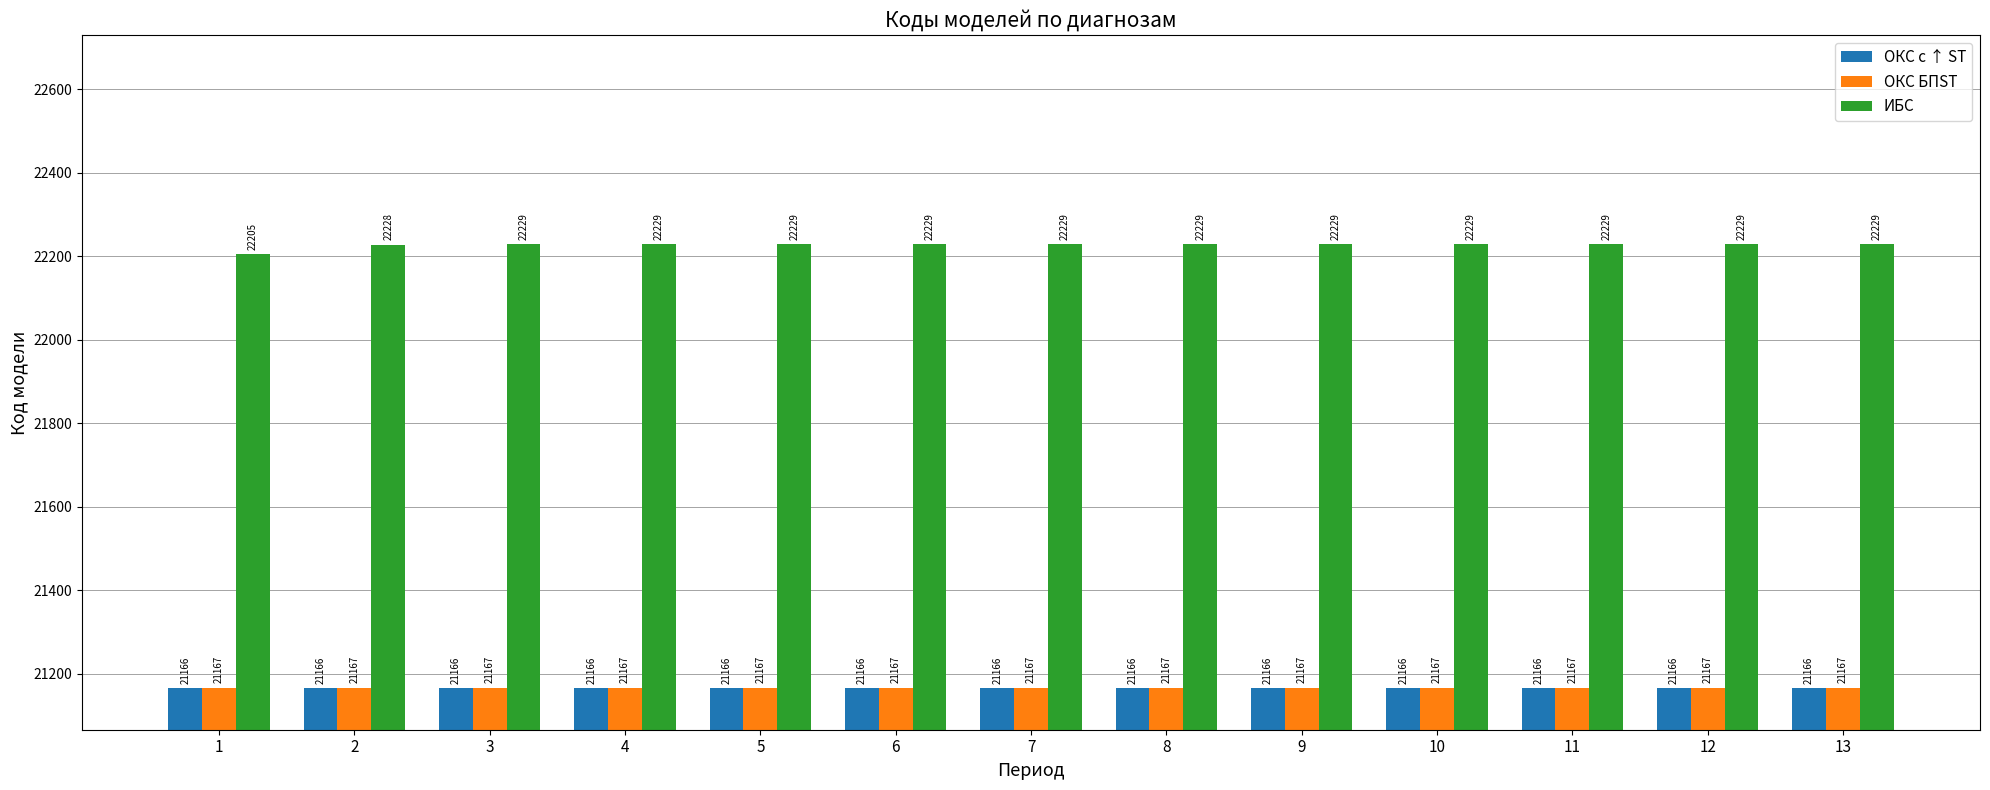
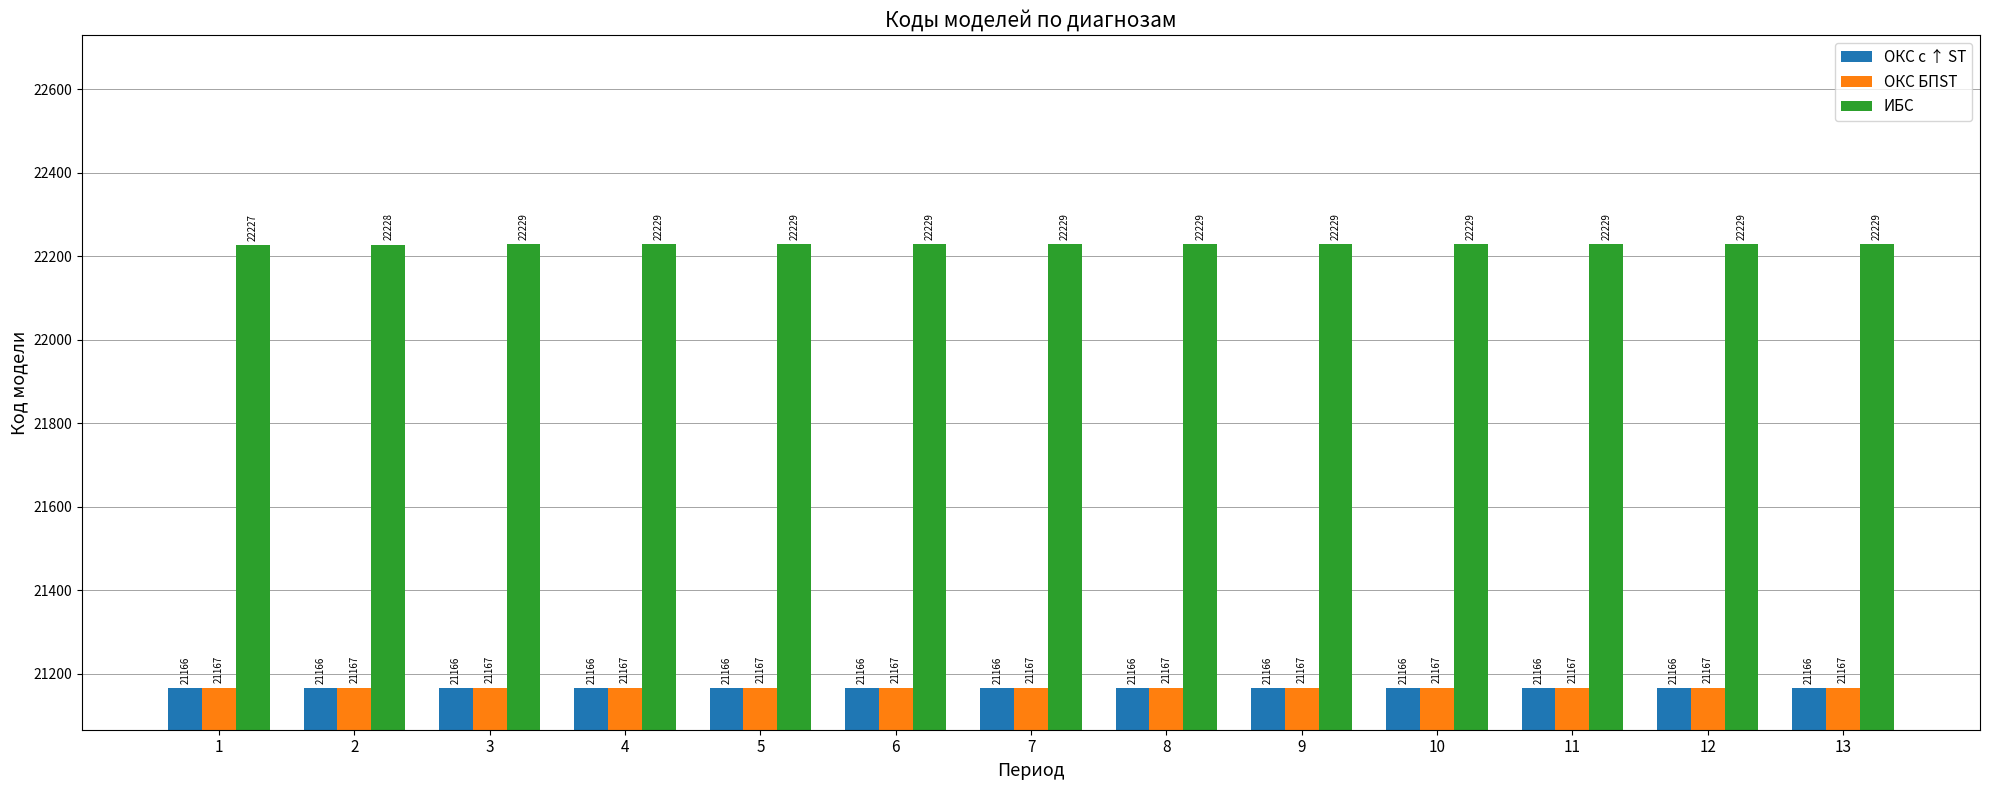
ИБС, 1: 22205 -> 22227
